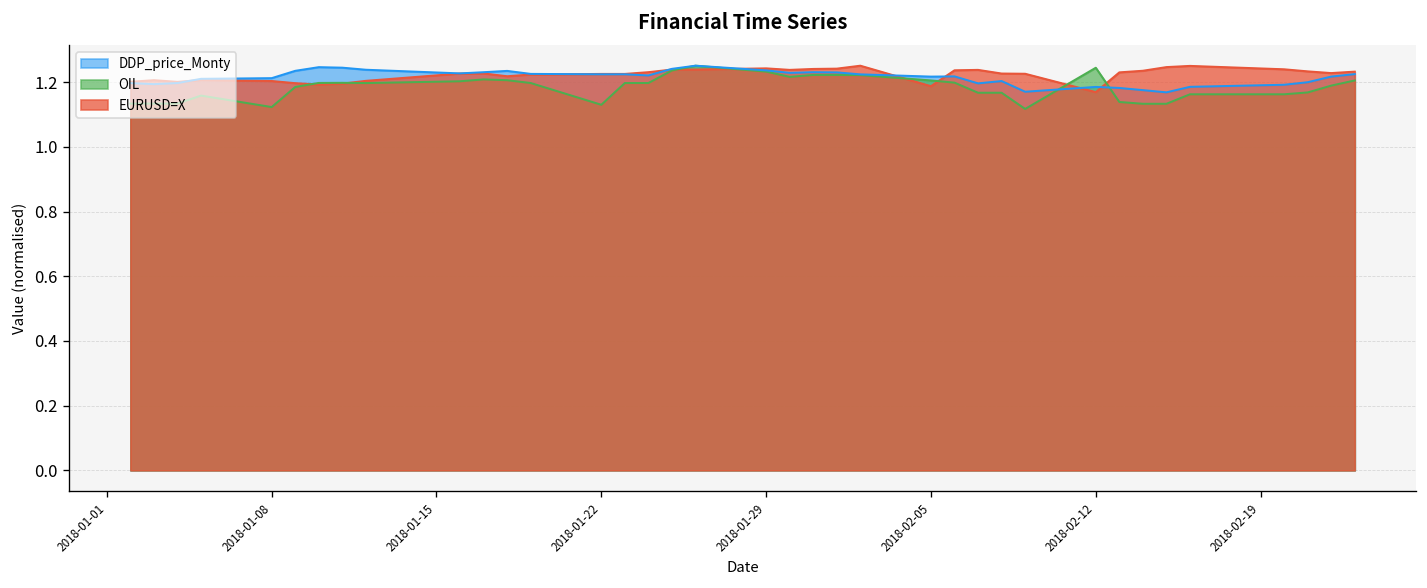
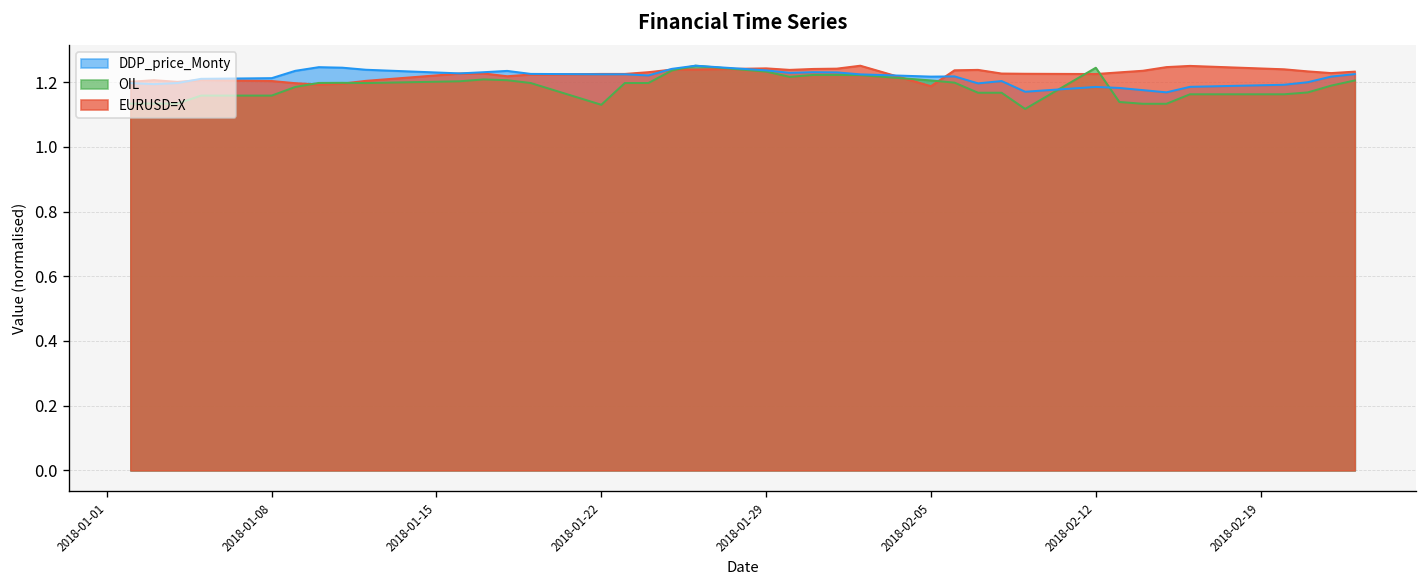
OIL, 2018-01-08: 1.12 -> 1.16
EURUSD=X, 2018-02-12: 1.17 -> 1.23
